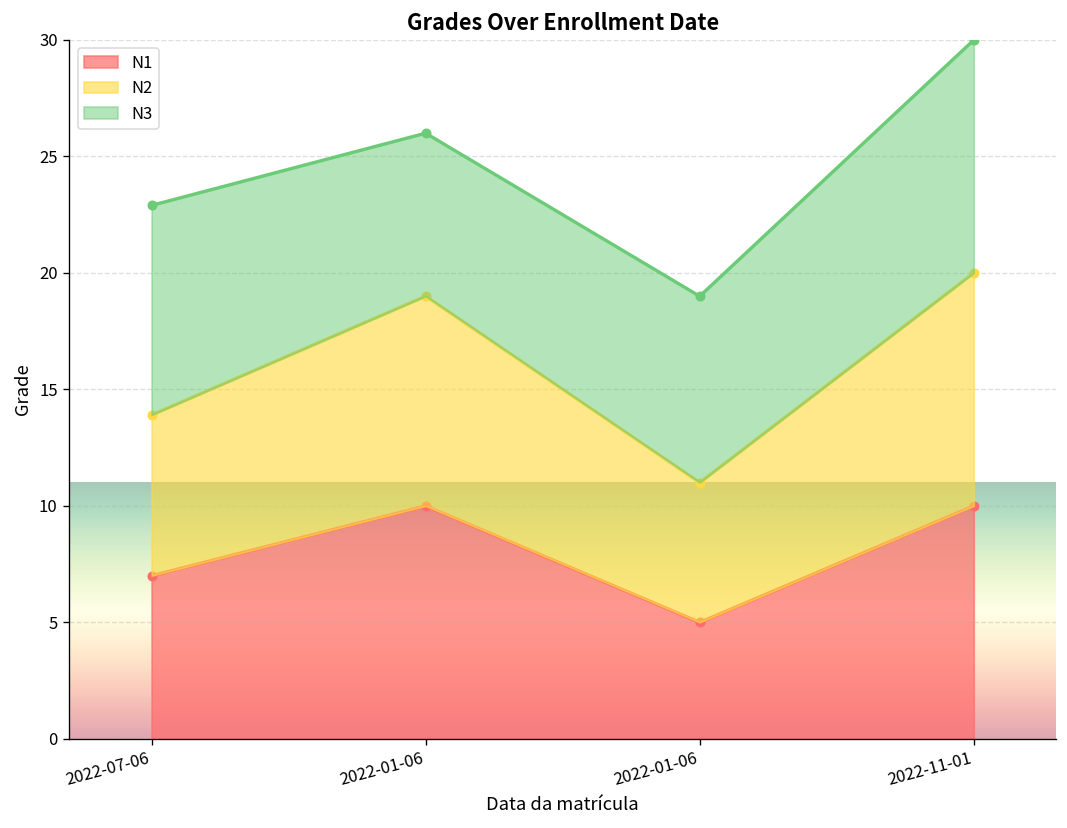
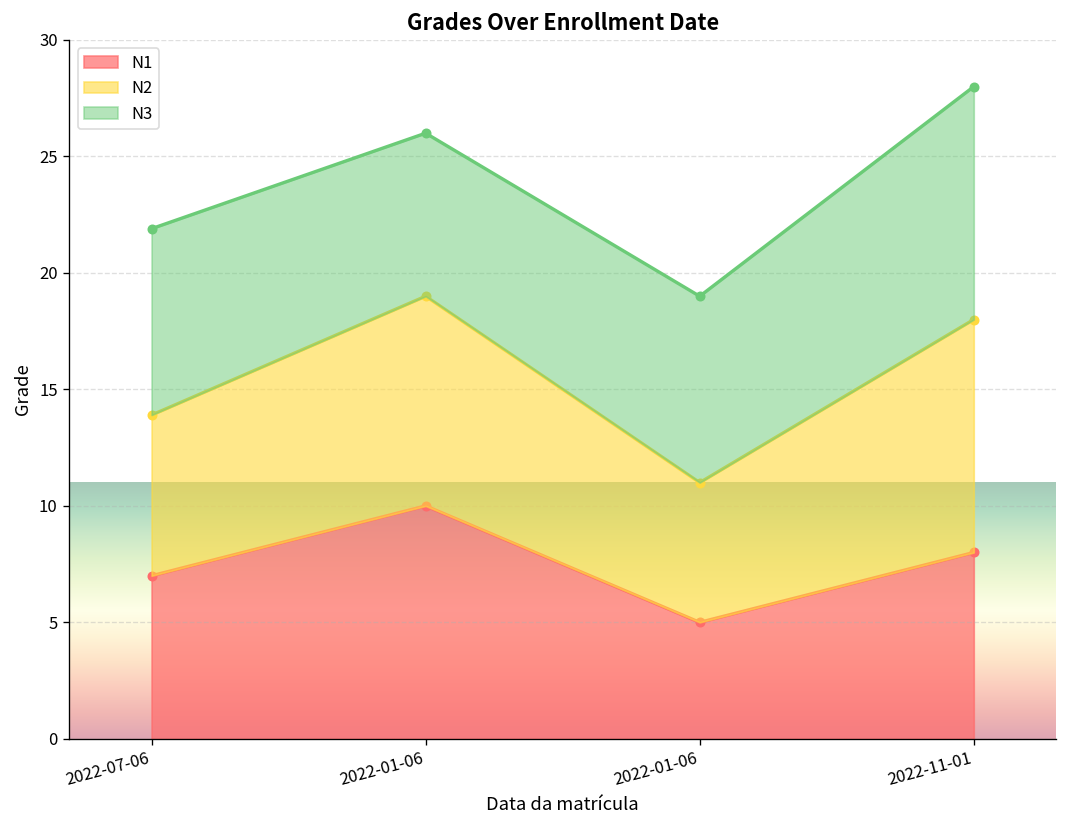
N3, 2022-07-06: 9 -> 8
N1, 2022-11-01: 10 -> 8
